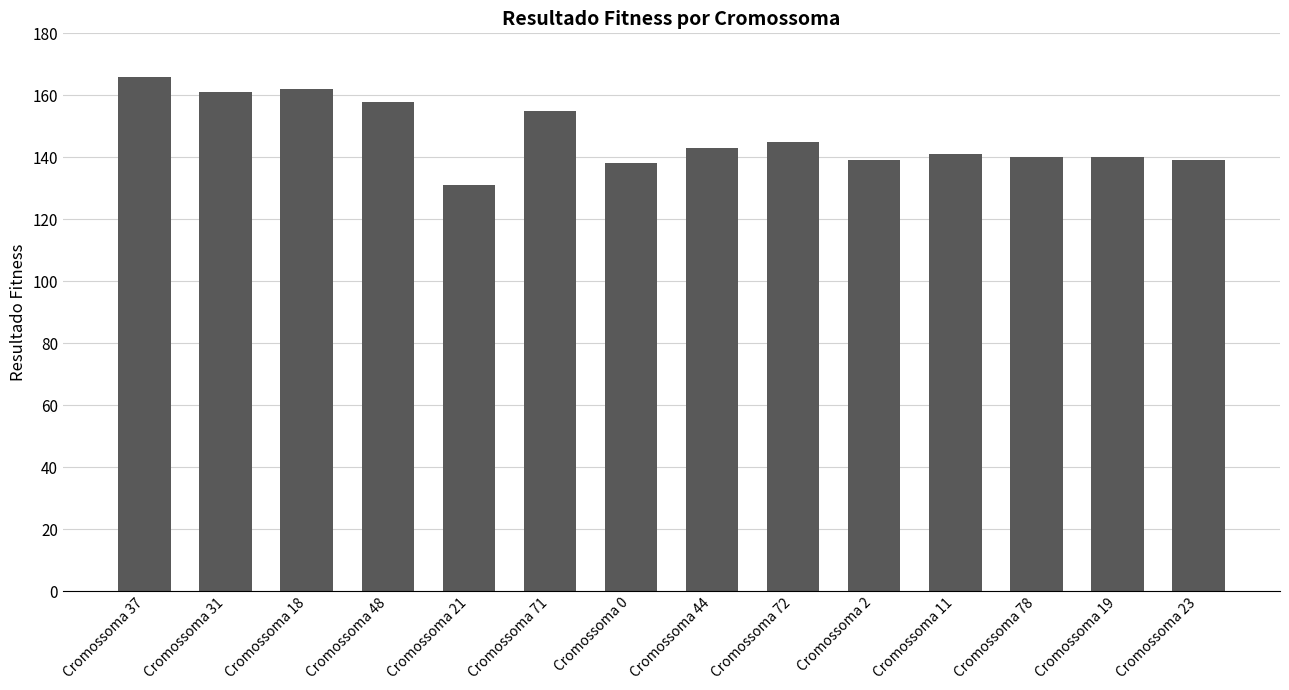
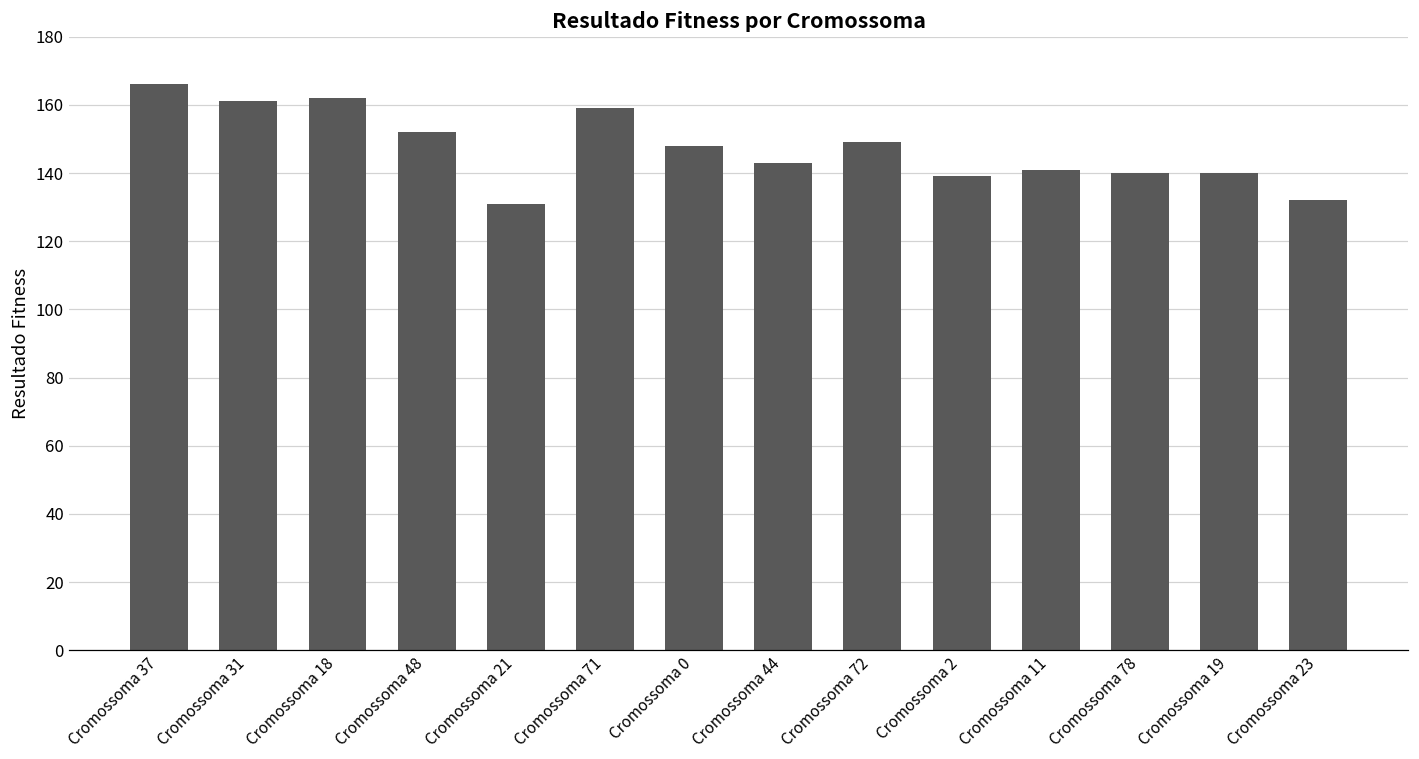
Cromossoma 48: 158 -> 152
Cromossoma 71: 155 -> 159
Cromossoma 0: 138 -> 148
Cromossoma 72: 145 -> 149
Cromossoma 23: 139 -> 132
